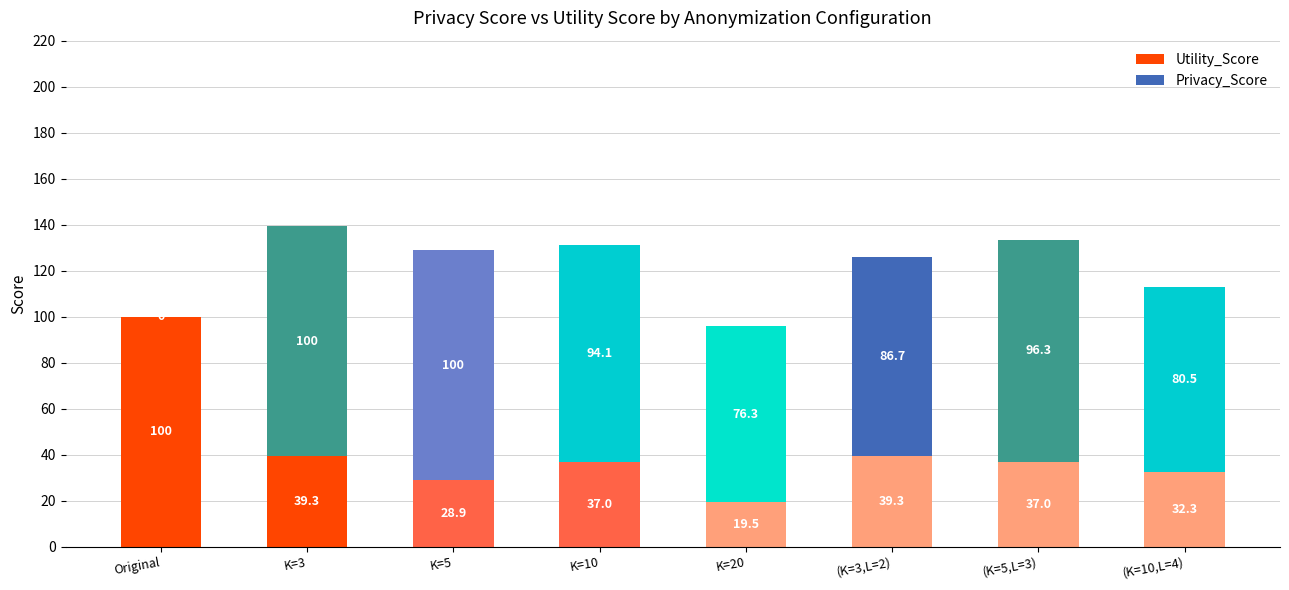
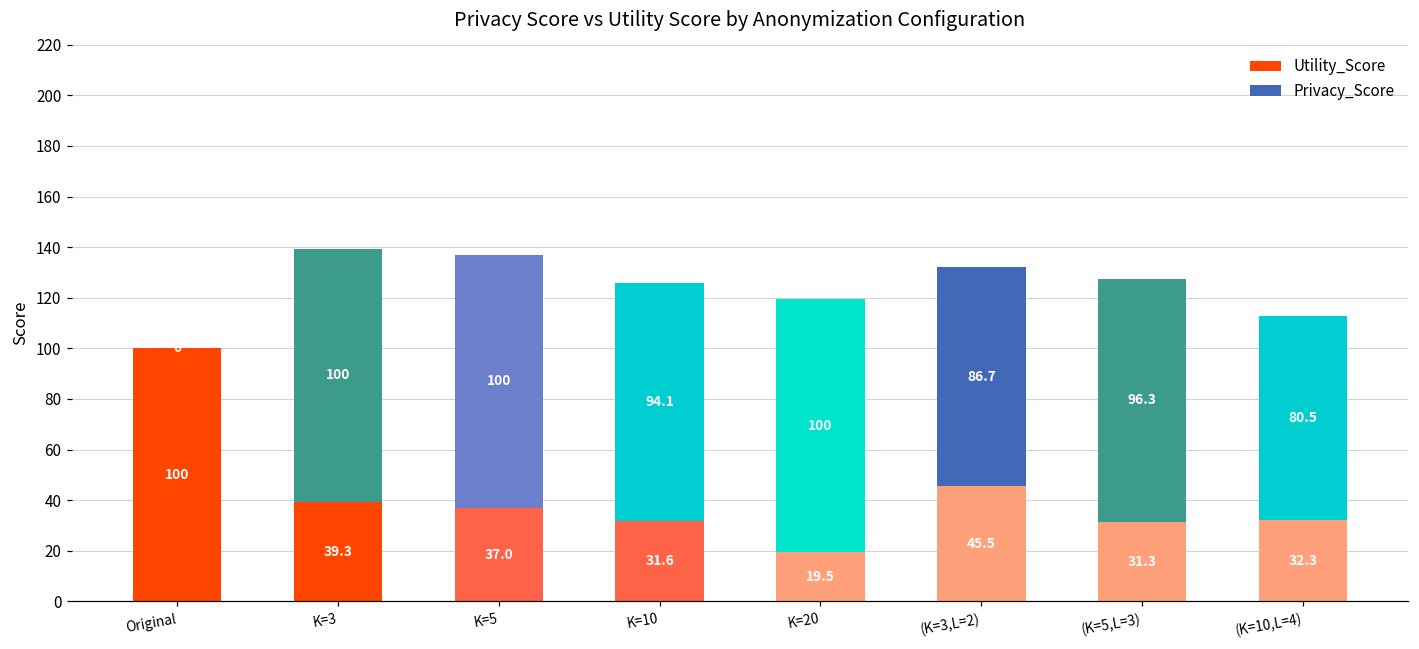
Utility_Score, K=5: 28.9 -> 37.0
Utility_Score, K=10: 37.0 -> 31.6
Privacy_Score, K=20: 76.3 -> 100
Utility_Score, (K=3,L=2): 39.3 -> 45.5
Utility_Score, (K=5,L=3): 37.0 -> 31.3
